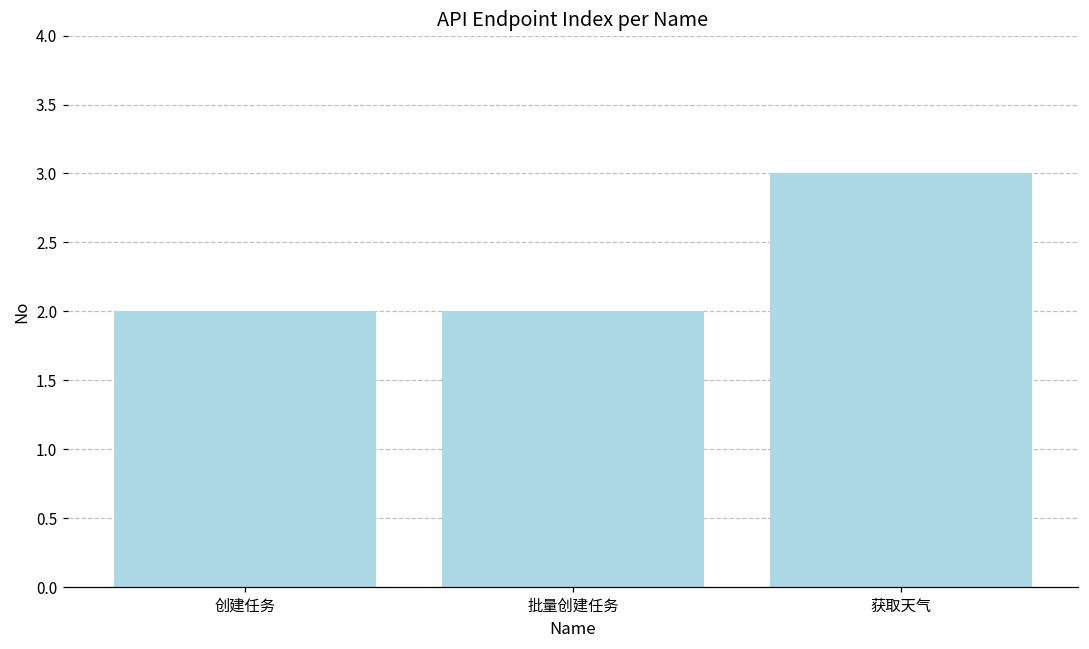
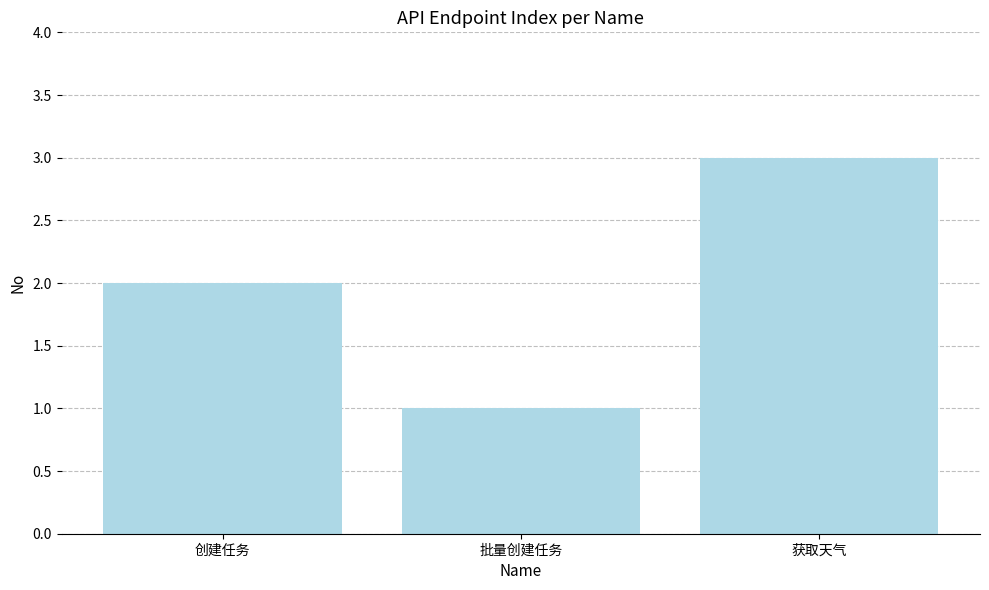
批量创建任务: 2 -> 1
